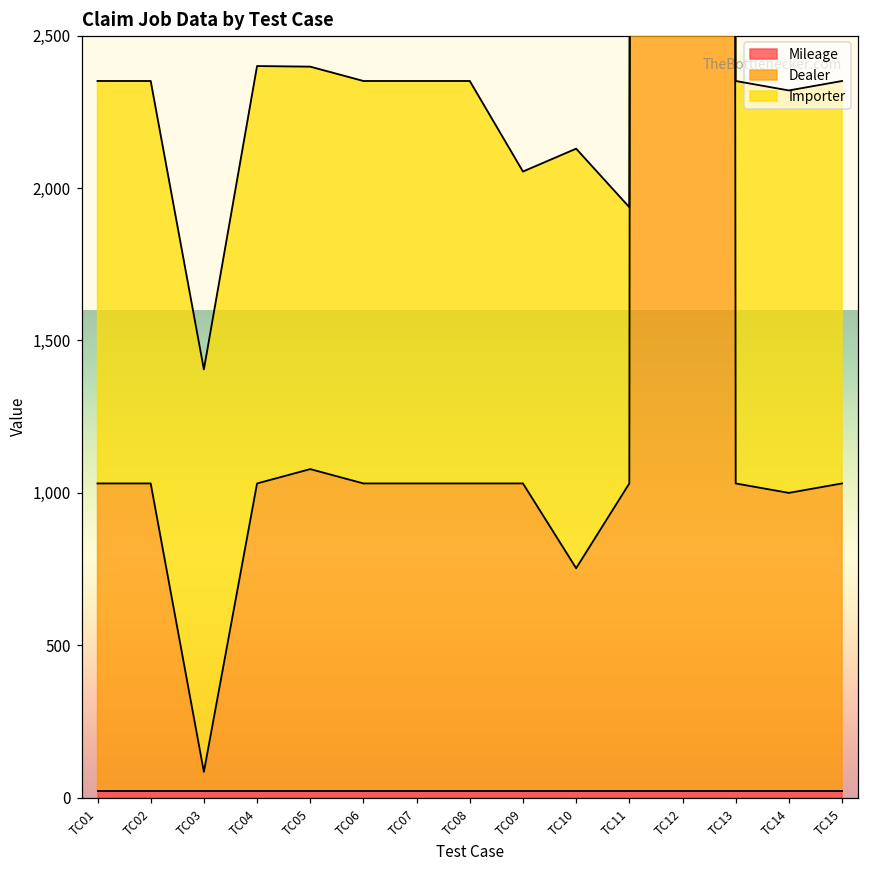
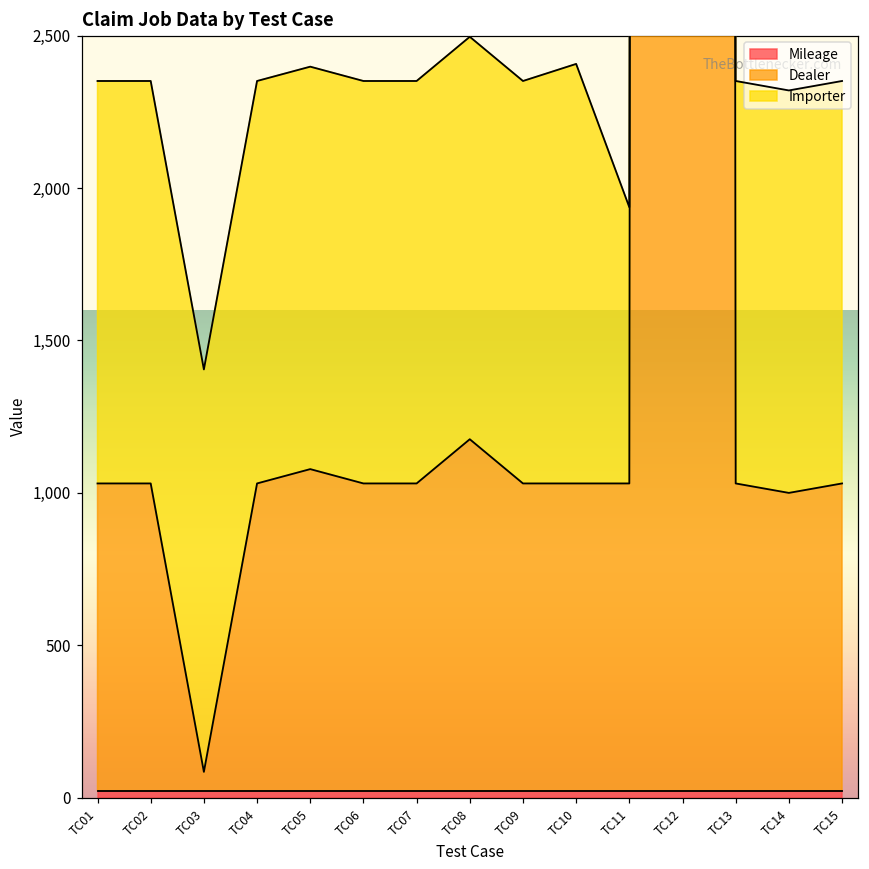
Importer, TC04: 1,370 -> 1,320
Dealer, TC08: 1,030 -> 1,180
Importer, TC09: 1,020 -> 1,320
Dealer, TC10: 750 -> 1,030
